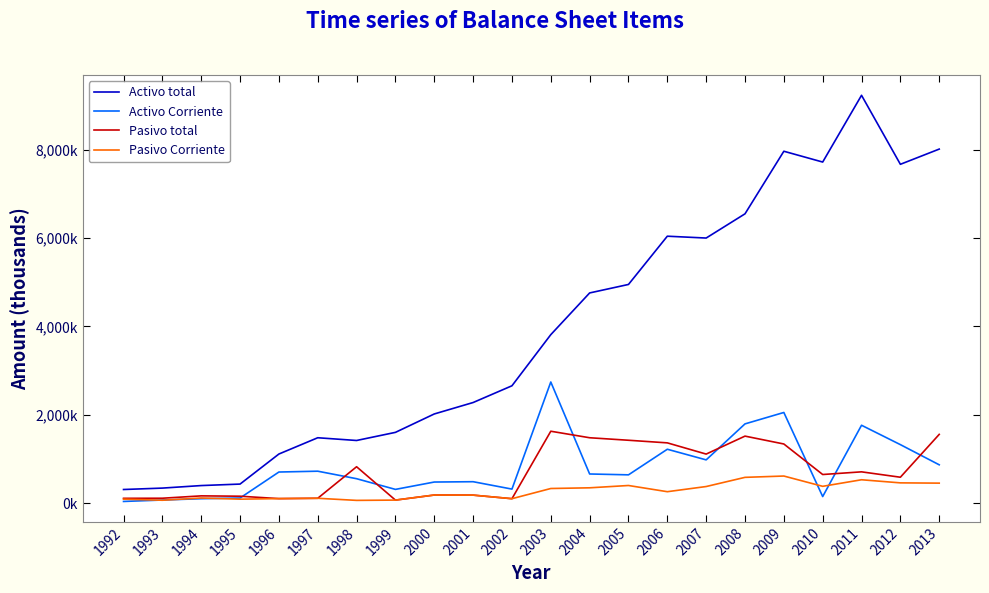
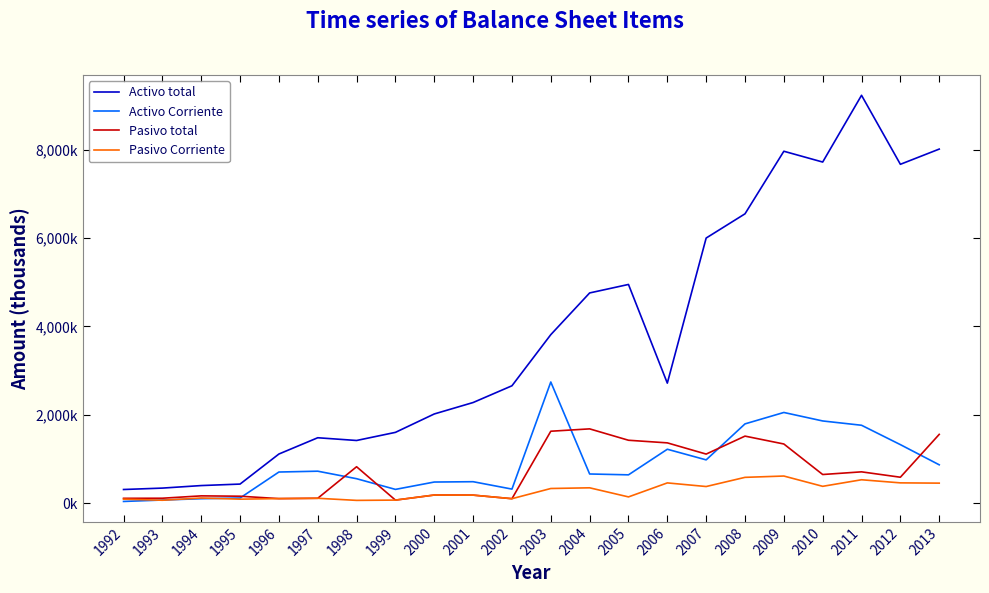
Pasivo total, 2004: 1,500,000 -> 1,700,000
Pasivo Corriente, 2005: 400,000 -> 100,000
Activo total, 2006: 6,000,000 -> 2,700,000
Pasivo Corriente, 2006: 300,000 -> 500,000
Activo Corriente, 2010: 100,000 -> 1,900,000
